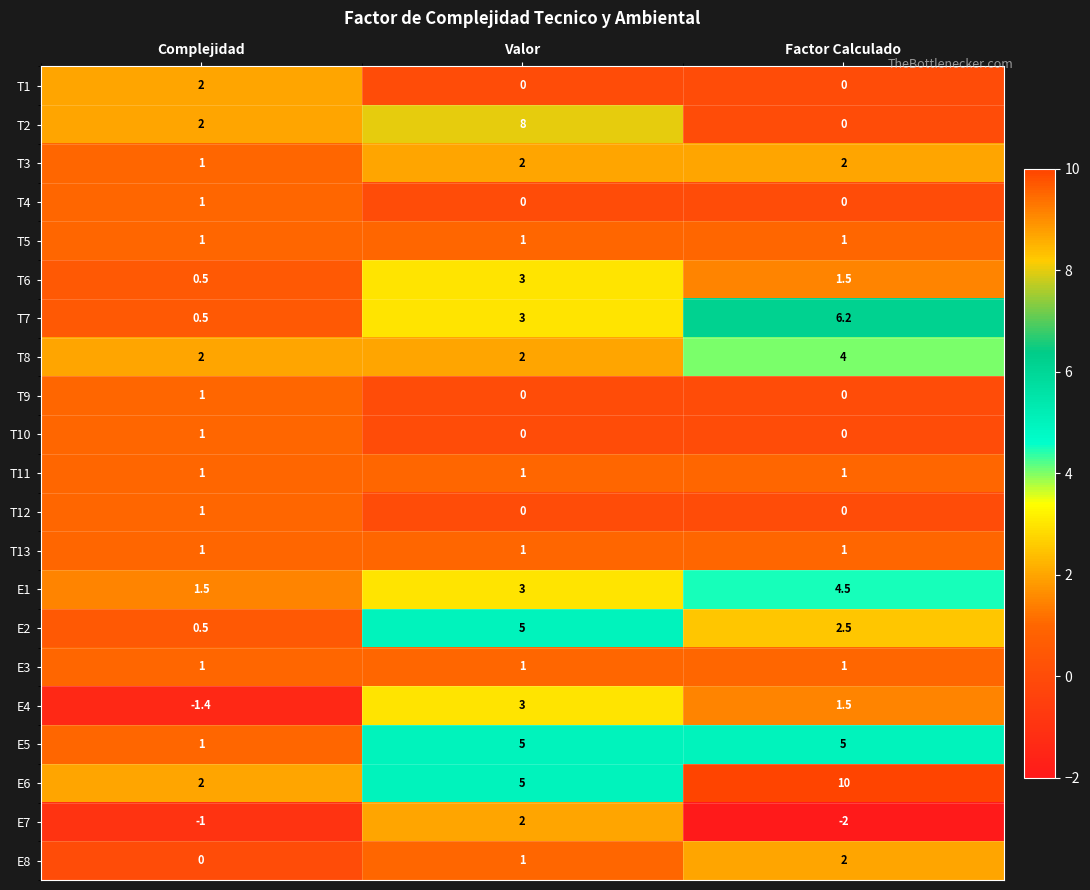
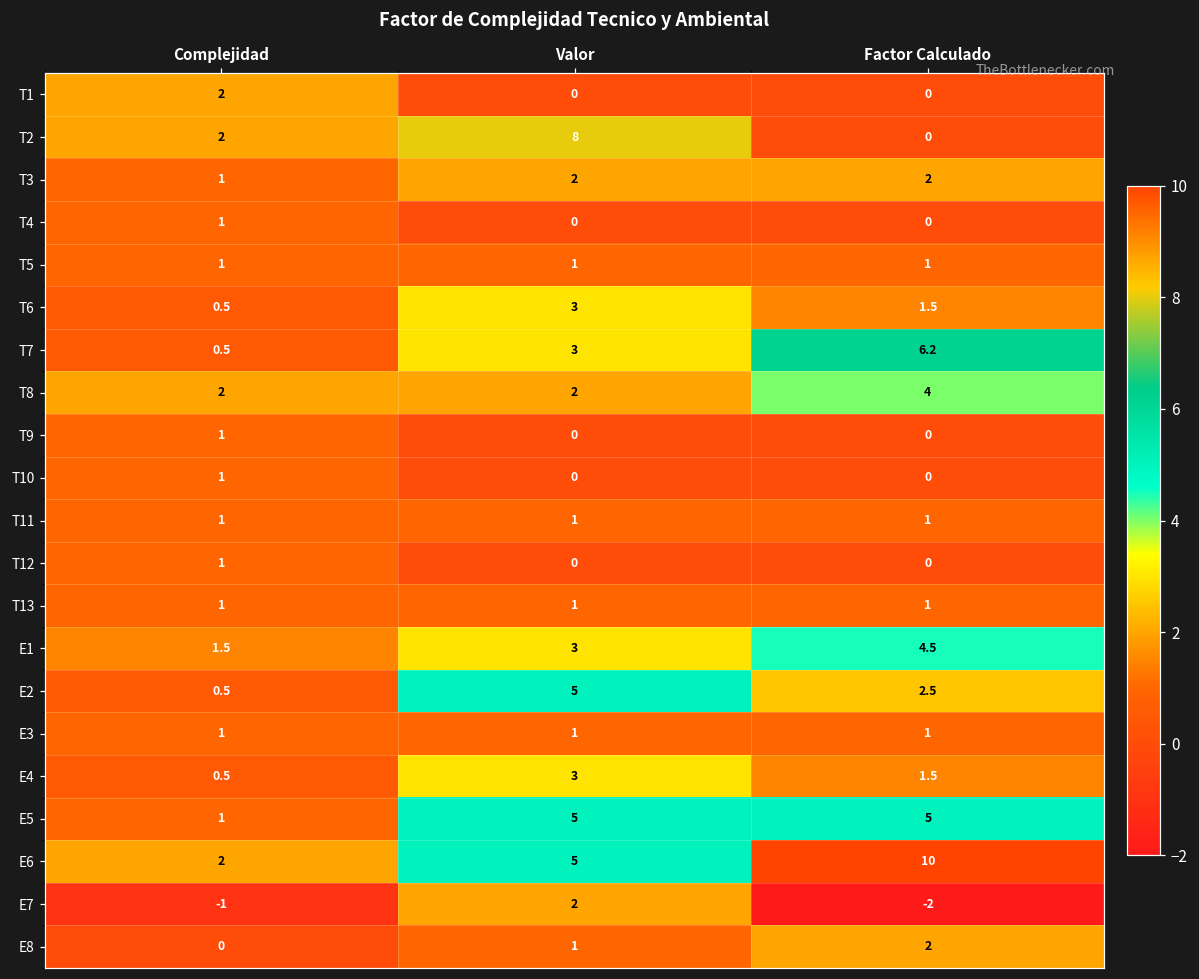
E4, Complejidad: -1.4 -> 0.5
